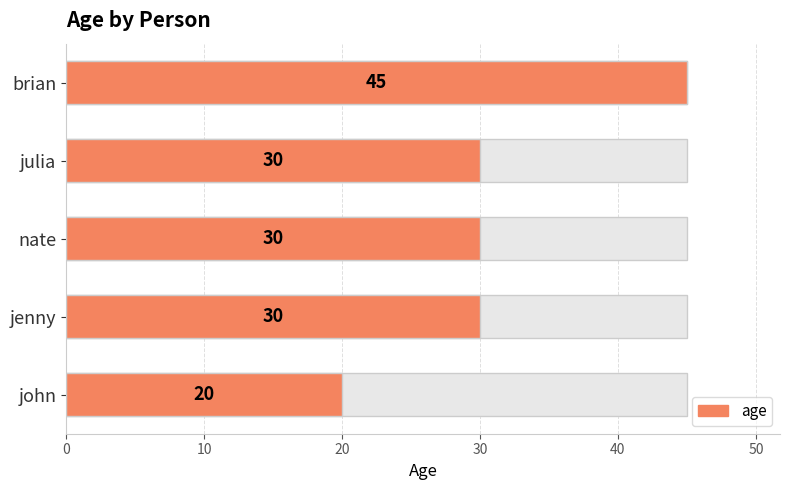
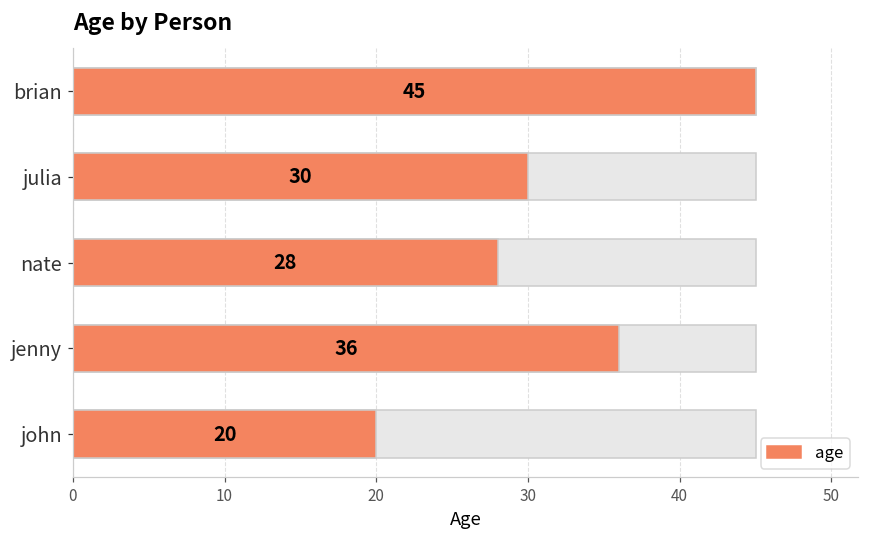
age, nate: 30 -> 28
age, jenny: 30 -> 36
